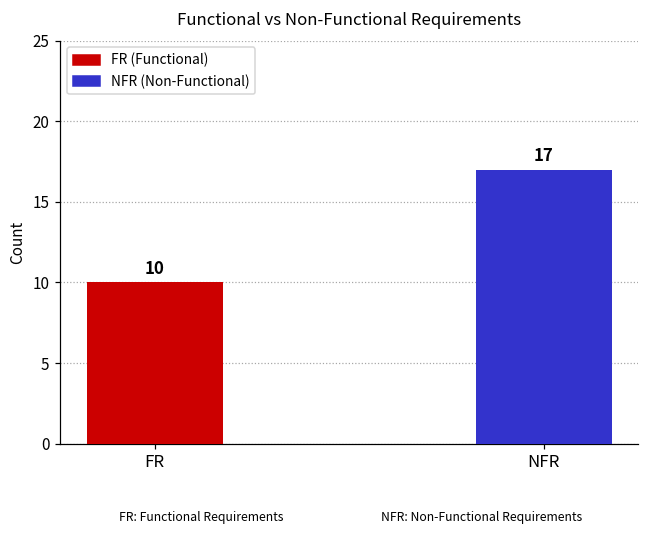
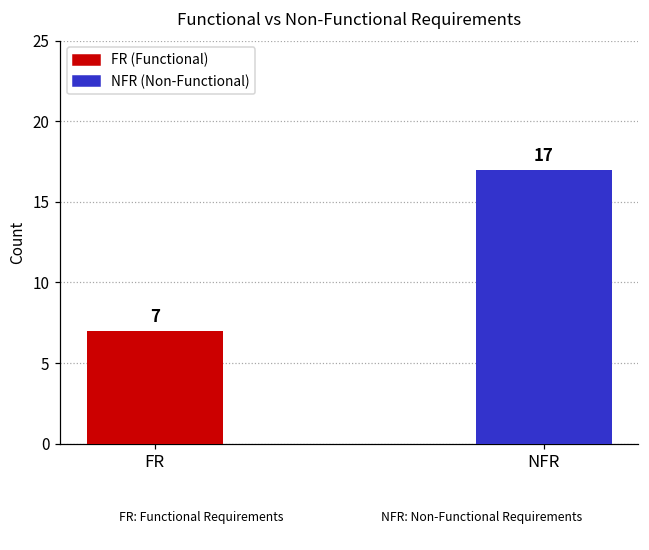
FR: 10 -> 7
